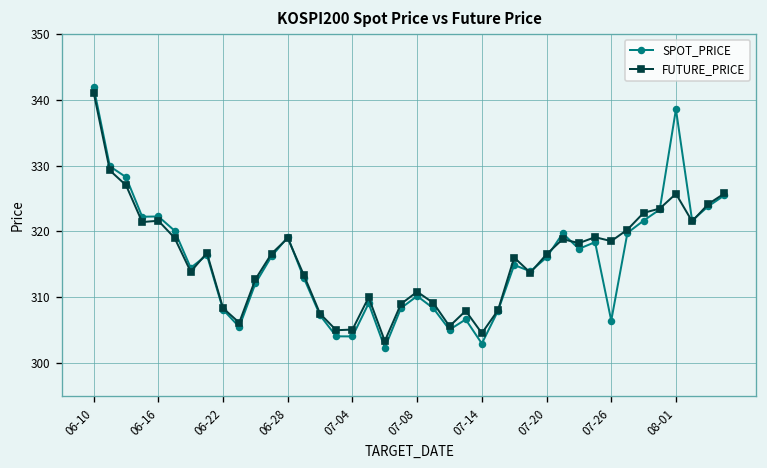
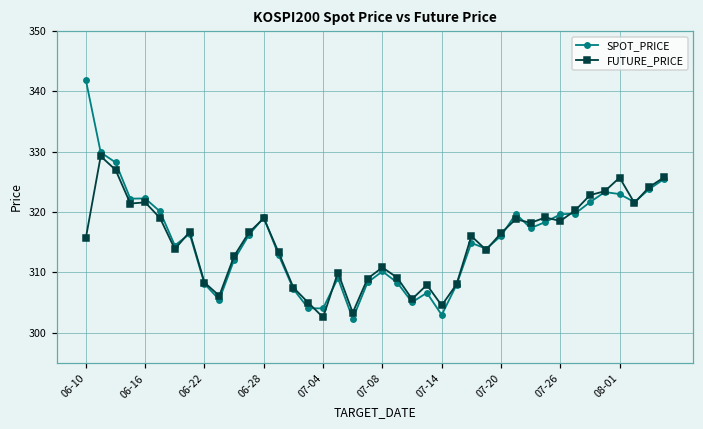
FUTURE_PRICE, 06-10: 341 -> 316
FUTURE_PRICE, 07-04: 305 -> 303
SPOT_PRICE, 07-26: 306 -> 320
SPOT_PRICE, 08-01: 339 -> 323
